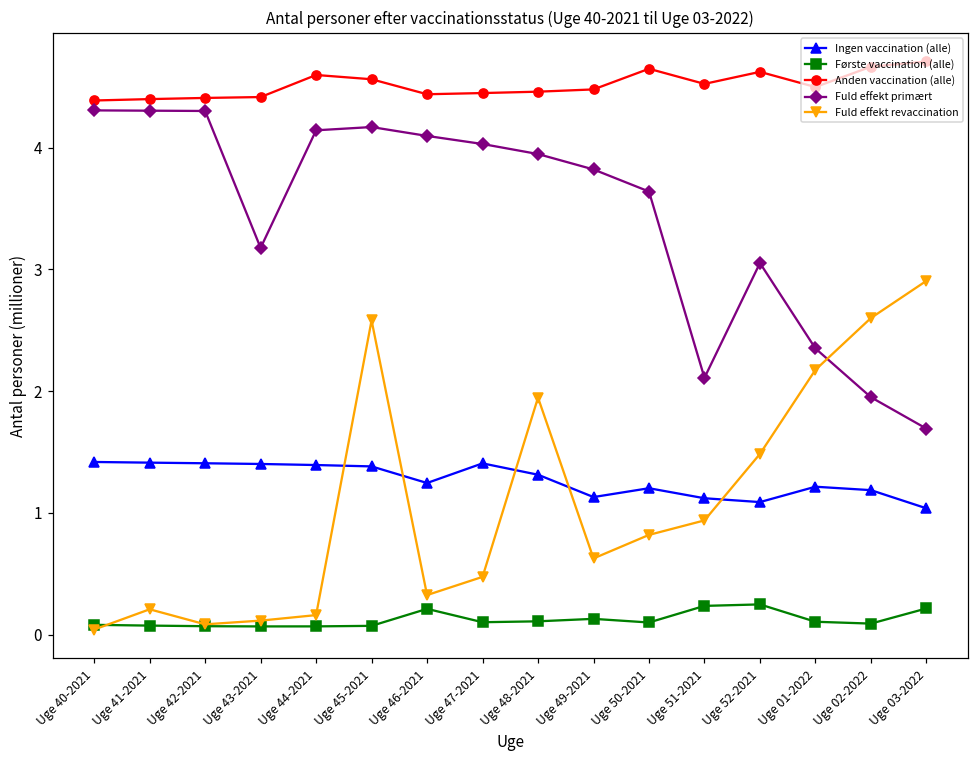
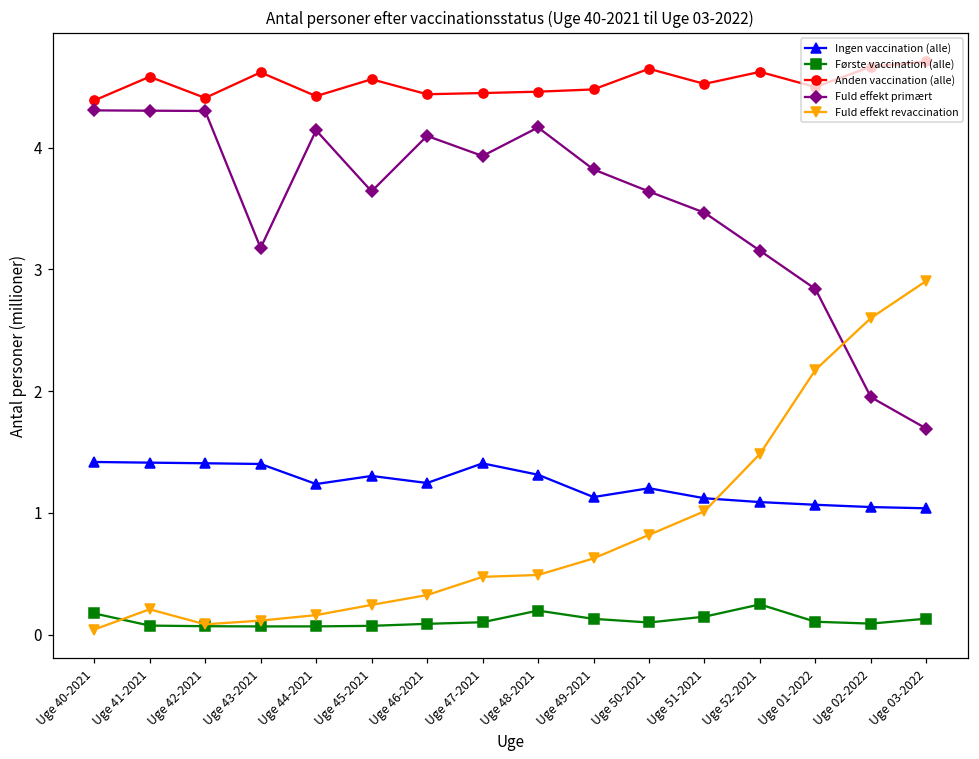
Første vaccination (alle), Uge 40-2021: 0.08 -> 0.17
Anden vaccination (alle), Uge 41-2021: 4.40 -> 4.58
Anden vaccination (alle), Uge 43-2021: 4.41 -> 4.62
Ingen vaccination (alle), Uge 44-2021: 1.39 -> 1.24
Anden vaccination (alle), Uge 44-2021: 4.60 -> 4.42
Ingen vaccination (alle), Uge 45-2021: 1.38 -> 1.30
Fuld effekt primært, Uge 45-2021: 4.17 -> 3.64
Fuld effekt revaccination, Uge 45-2021: 2.58 -> 0.24
Første vaccination (alle), Uge 46-2021: 0.21 -> 0.09
Fuld effekt primært, Uge 47-2021: 4.03 -> 3.93
Første vaccination (alle), Uge 48-2021: 0.11 -> 0.20
Fuld effekt primært, Uge 48-2021: 3.95 -> 4.16
Fuld effekt revaccination, Uge 48-2021: 1.95 -> 0.49
Første vaccination (alle), Uge 51-2021: 0.24 -> 0.15
Fuld effekt primært, Uge 51-2021: 2.11 -> 3.47
Fuld effekt revaccination, Uge 51-2021: 0.94 -> 1.01
Fuld effekt primært, Uge 52-2021: 3.05 -> 3.15
Ingen vaccination (alle), Uge 01-2022: 1.21 -> 1.07
Fuld effekt primært, Uge 01-2022: 2.35 -> 2.84
Ingen vaccination (alle), Uge 02-2022: 1.19 -> 1.05
Første vaccination (alle), Uge 03-2022: 0.22 -> 0.13
